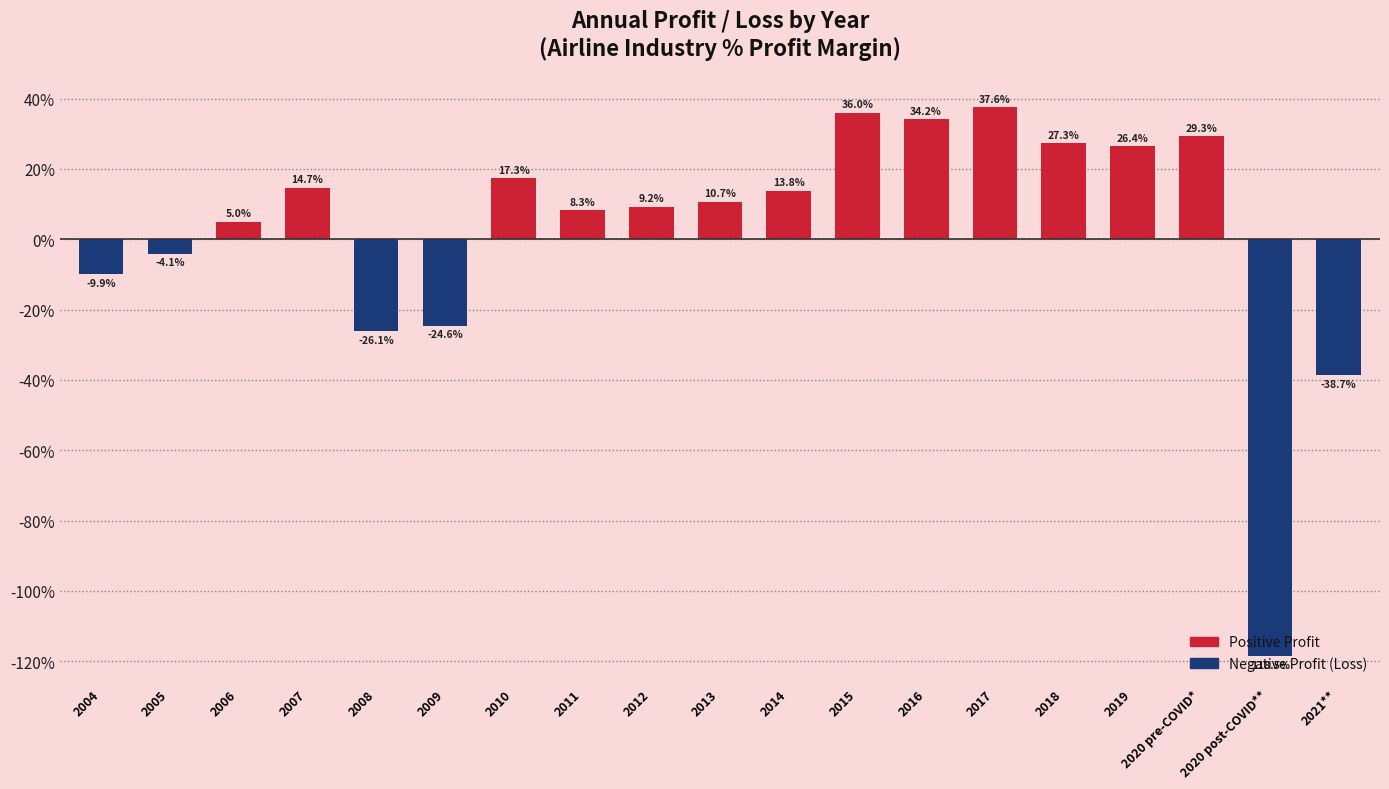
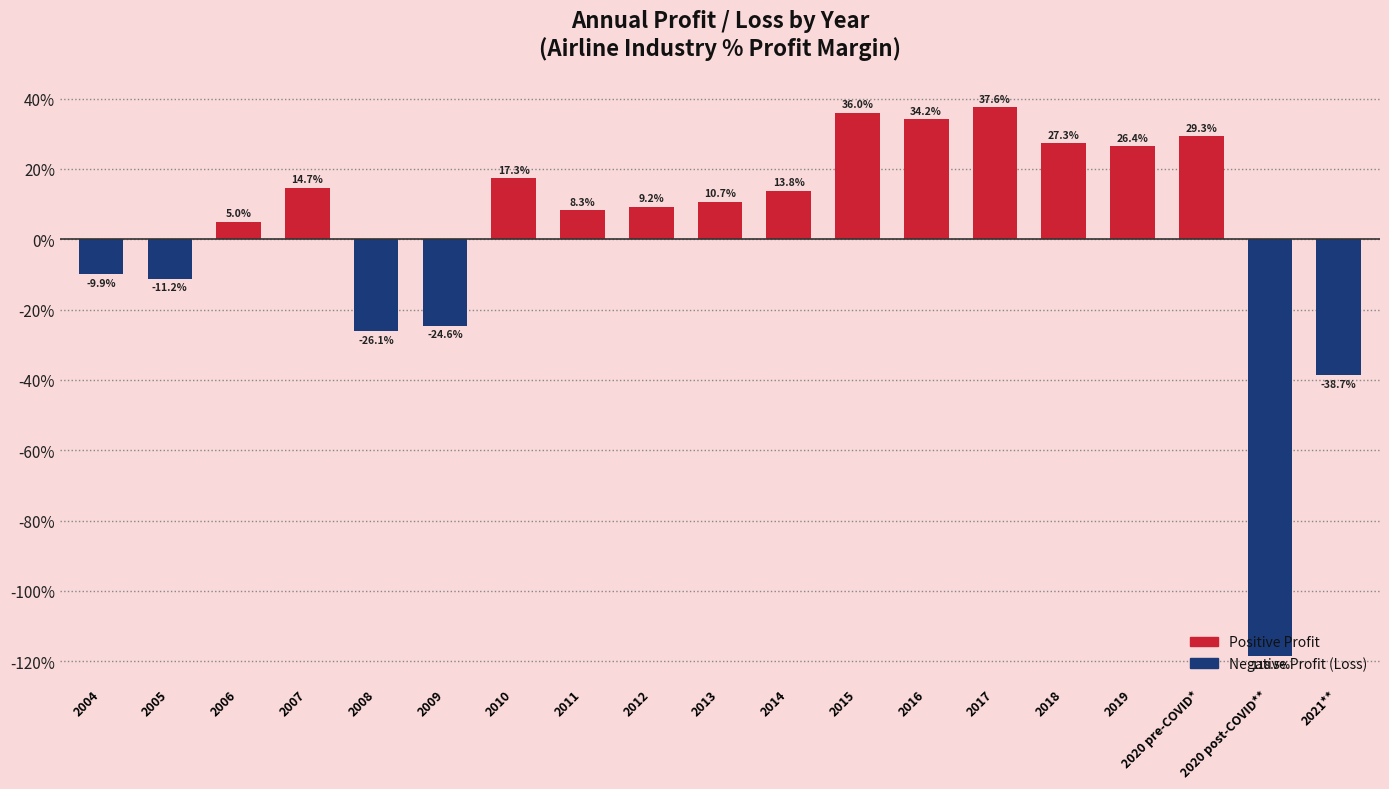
2005: -4.1% -> -11.2%
